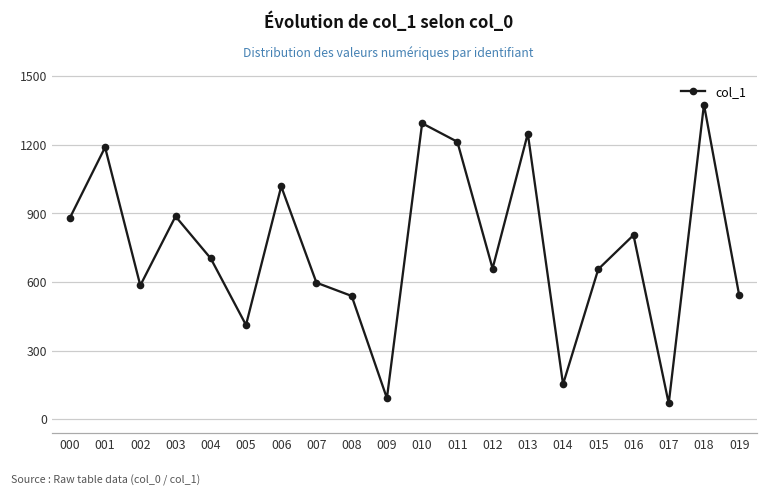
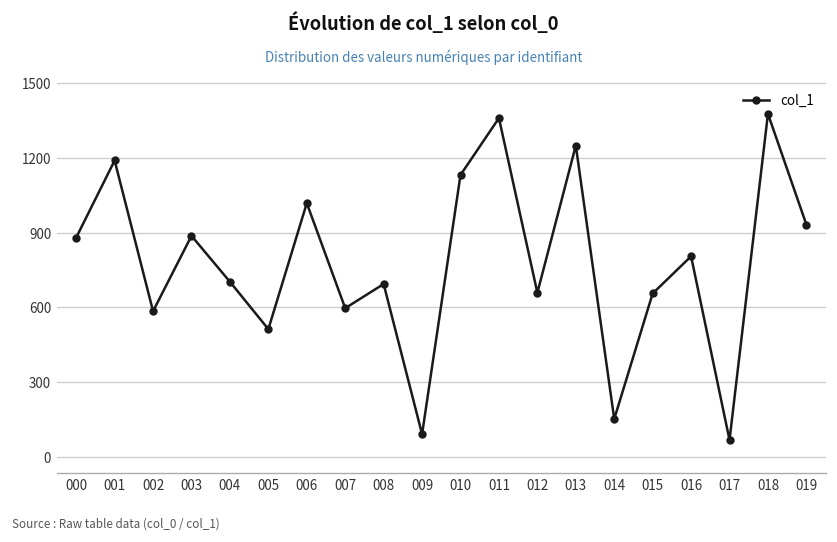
005: 410 -> 510
008: 540 -> 690
010: 1290 -> 1130
011: 1210 -> 1360
019: 540 -> 930
